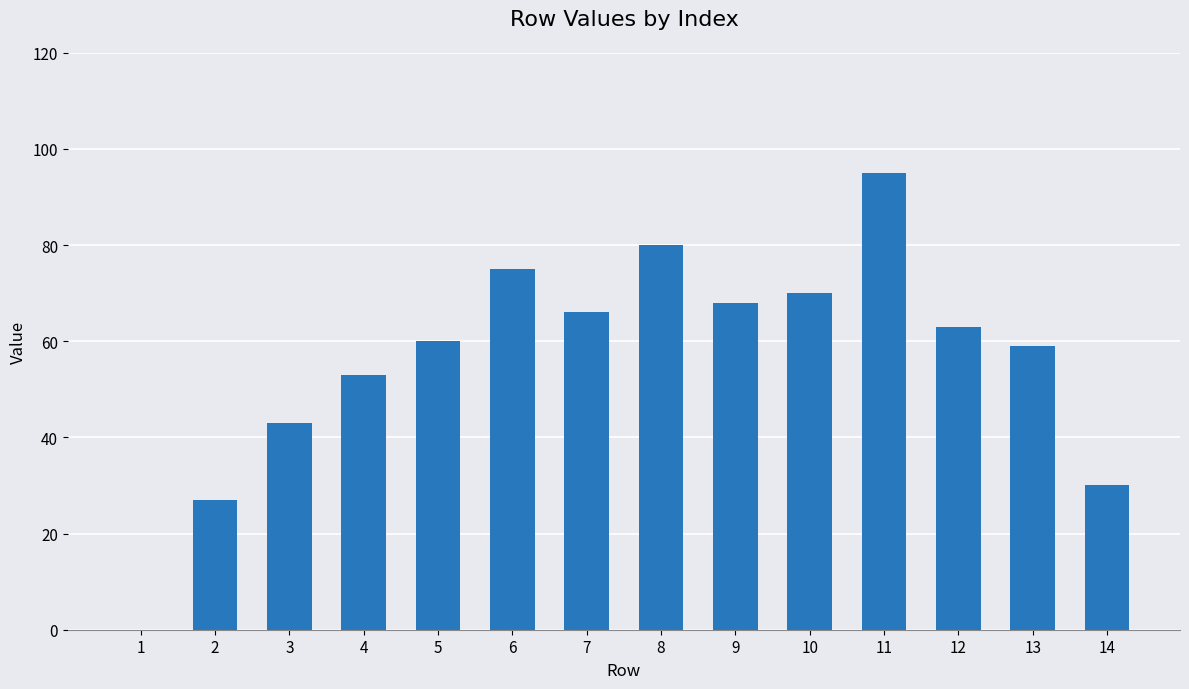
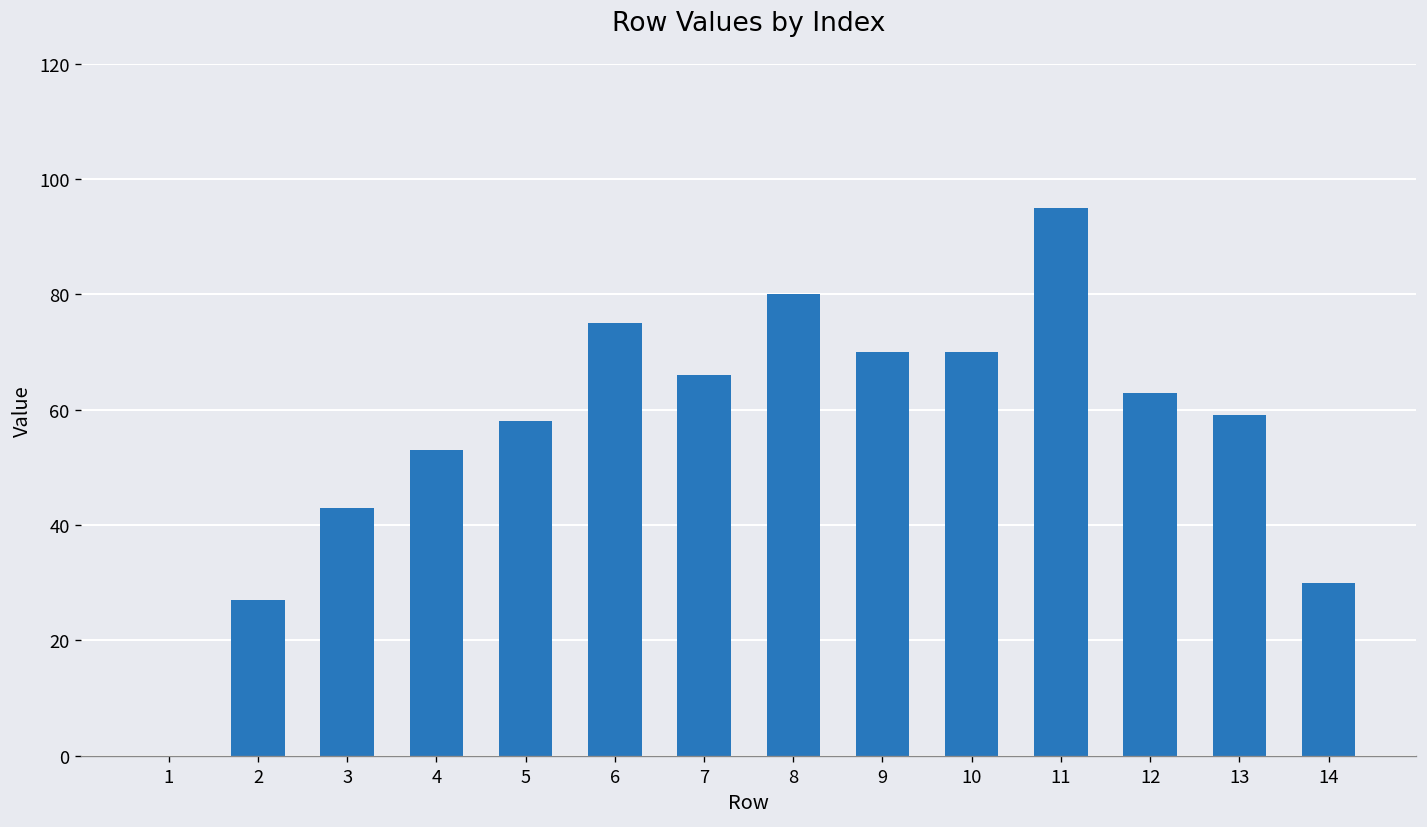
5: 60 -> 58
9: 68 -> 70
